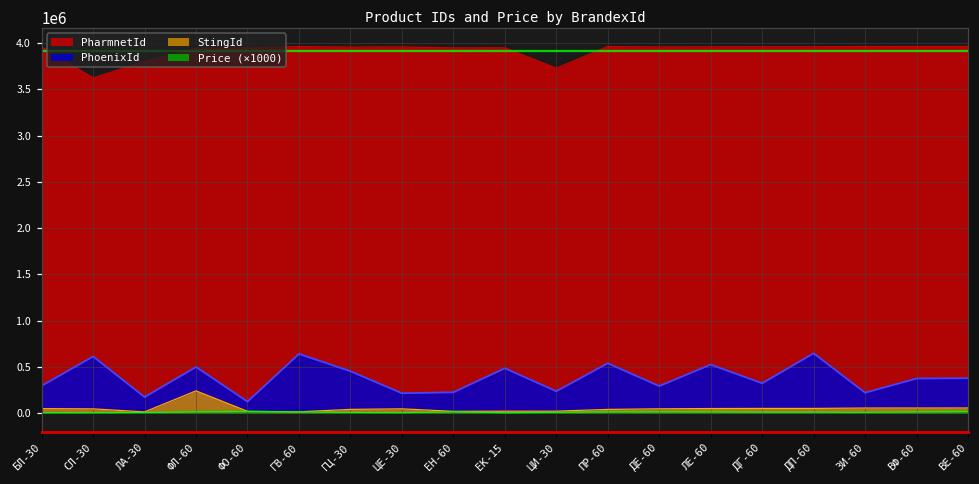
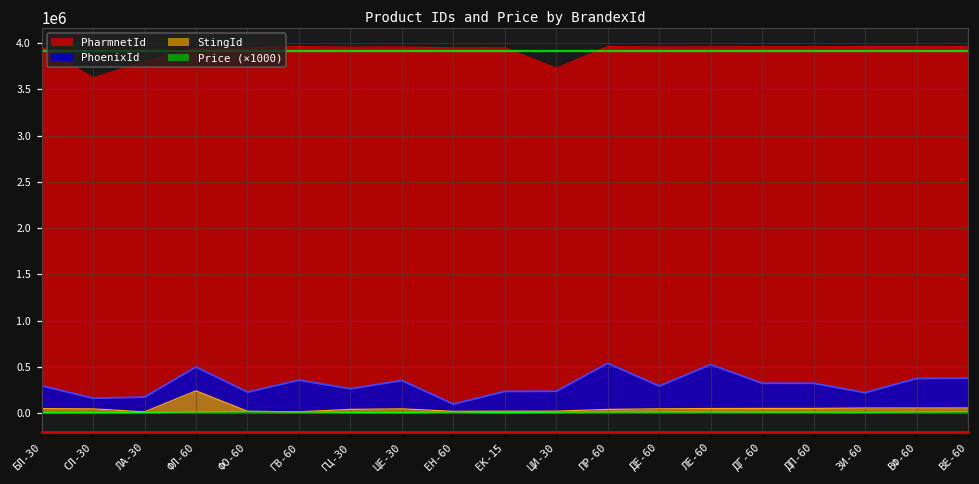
PhoenixId, СЛ-30: 600000 -> 200000
PhoenixId, ФО-60: 100000 -> 200000
PhoenixId, ГВ-60: 600000 -> 400000
PhoenixId, ГЦ-30: 500000 -> 300000
PhoenixId, ЦЕ-30: 200000 -> 400000
PhoenixId, ЕН-60: 200000 -> 100000
PhoenixId, ЕК-15: 500000 -> 200000
PhoenixId, ДП-60: 600000 -> 300000
